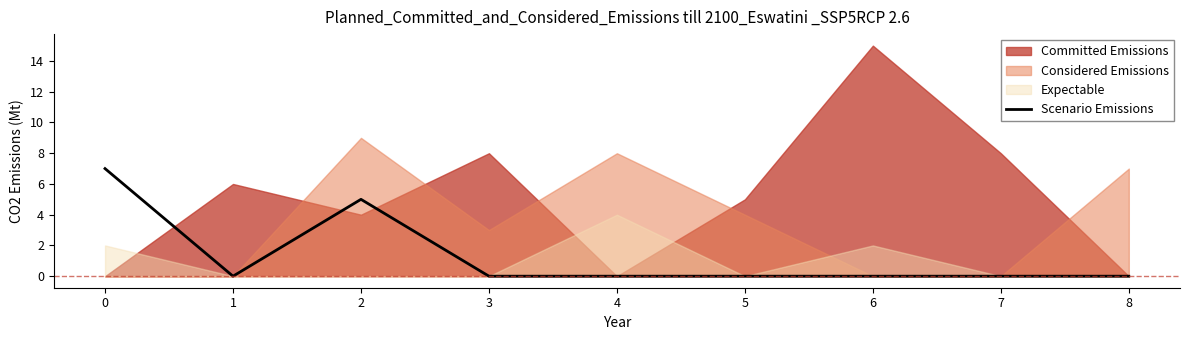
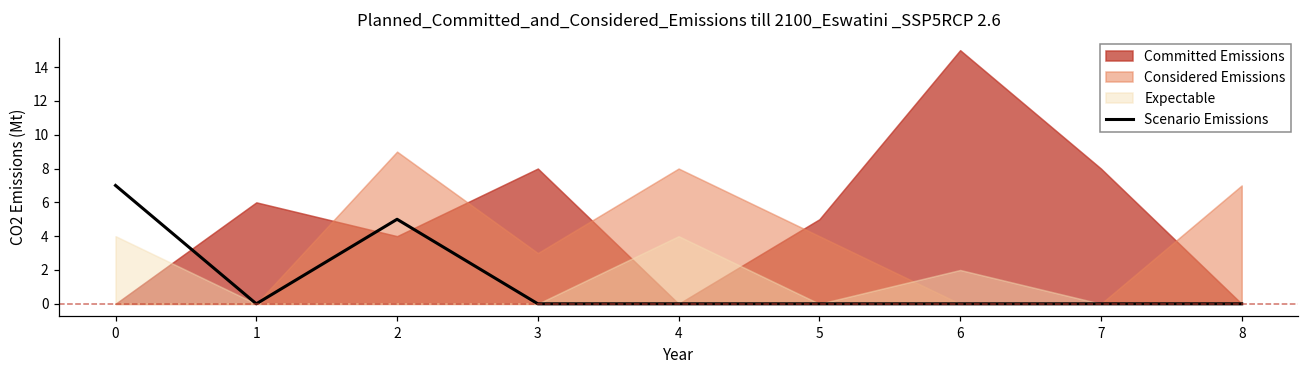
Expectable, 0: 2 -> 4
